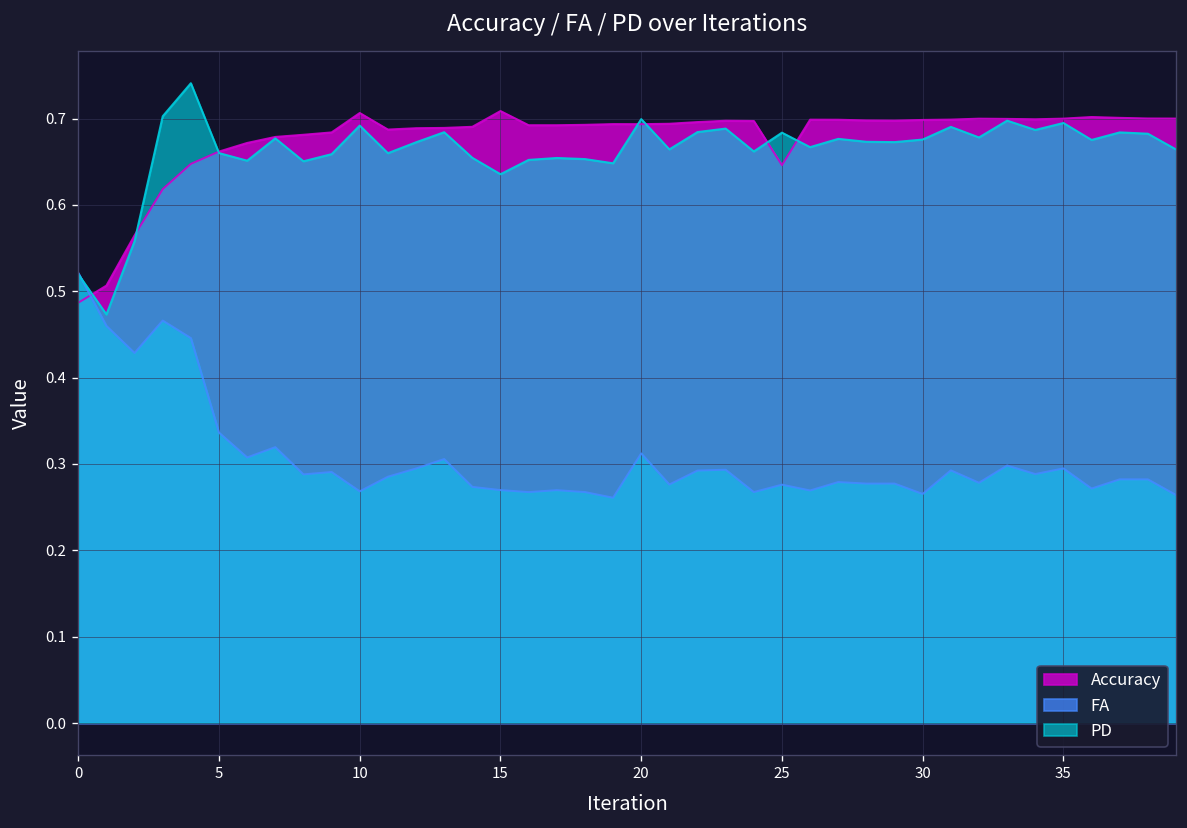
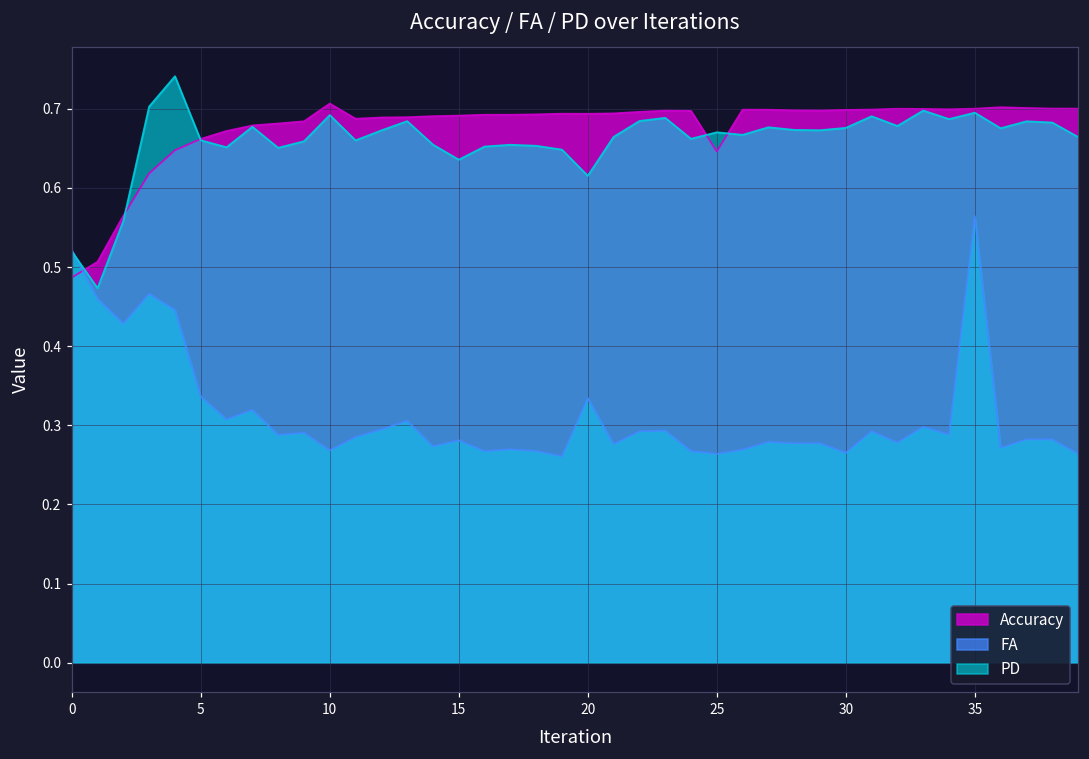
Accuracy, 15: 0.71 -> 0.69
FA, 15: 0.27 -> 0.28
FA, 20: 0.31 -> 0.33
PD, 20: 0.70 -> 0.62
FA, 25: 0.28 -> 0.26
PD, 25: 0.68 -> 0.67
FA, 35: 0.29 -> 0.56
